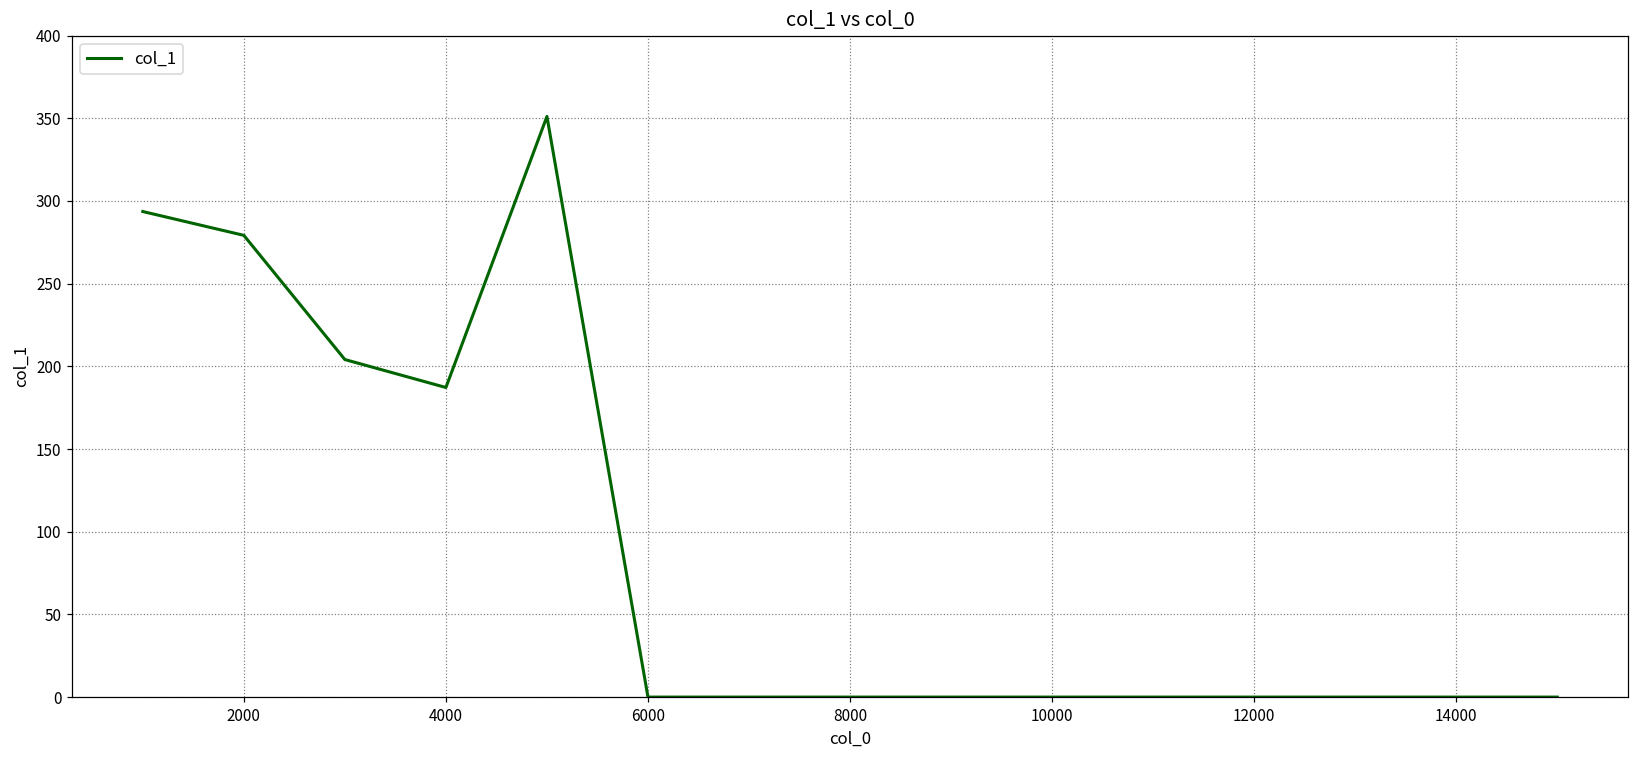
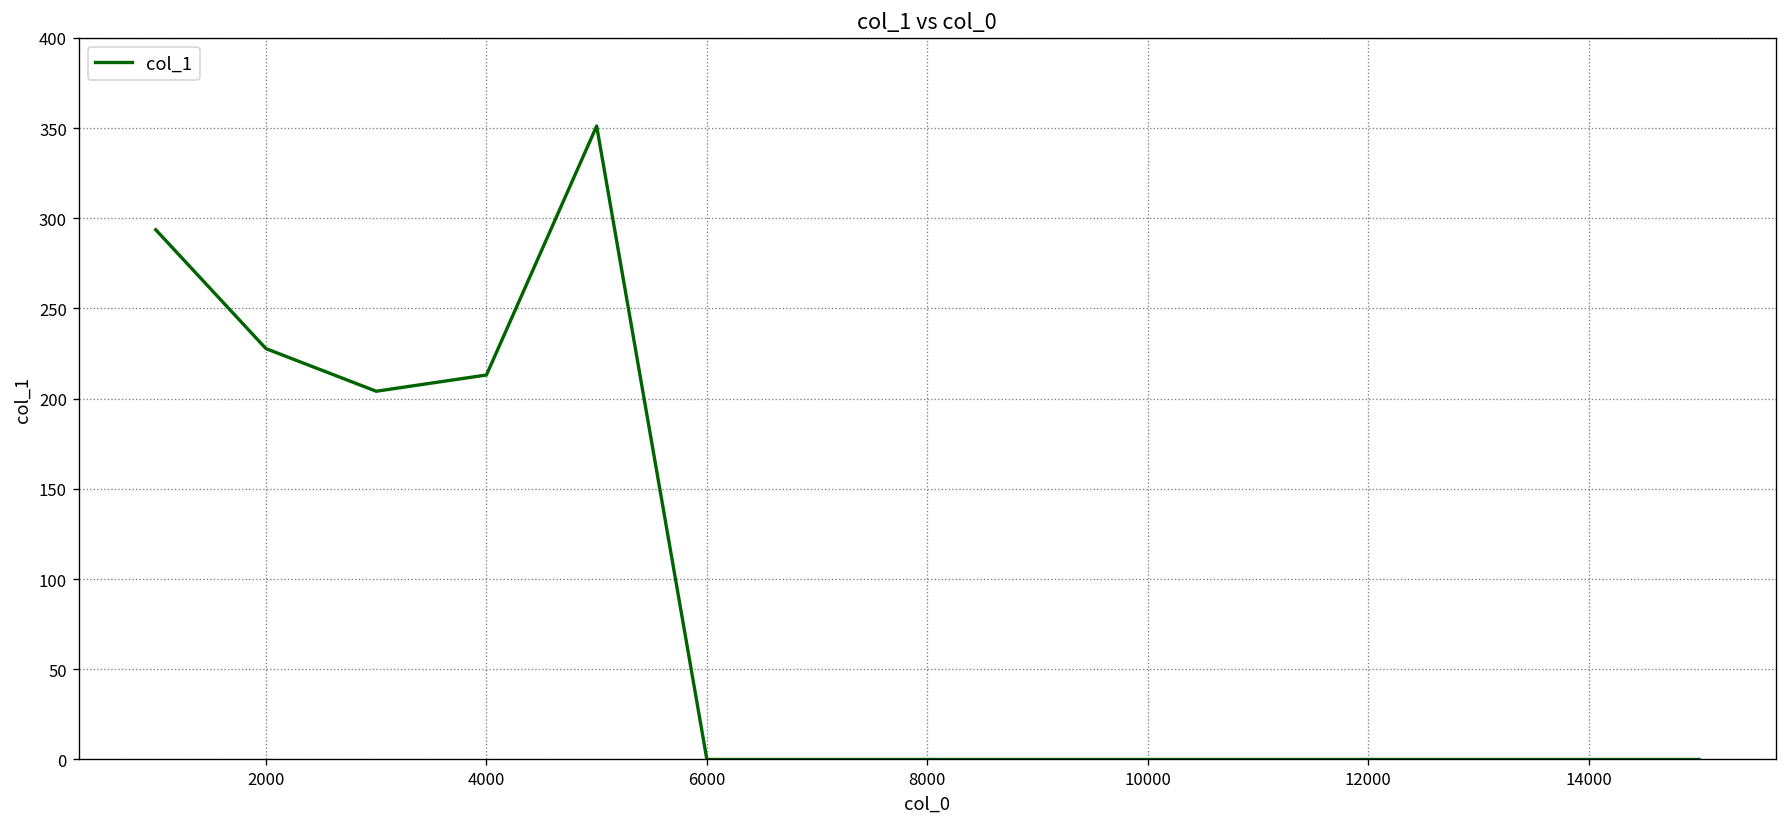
2000: 279 -> 228
4000: 187 -> 213
